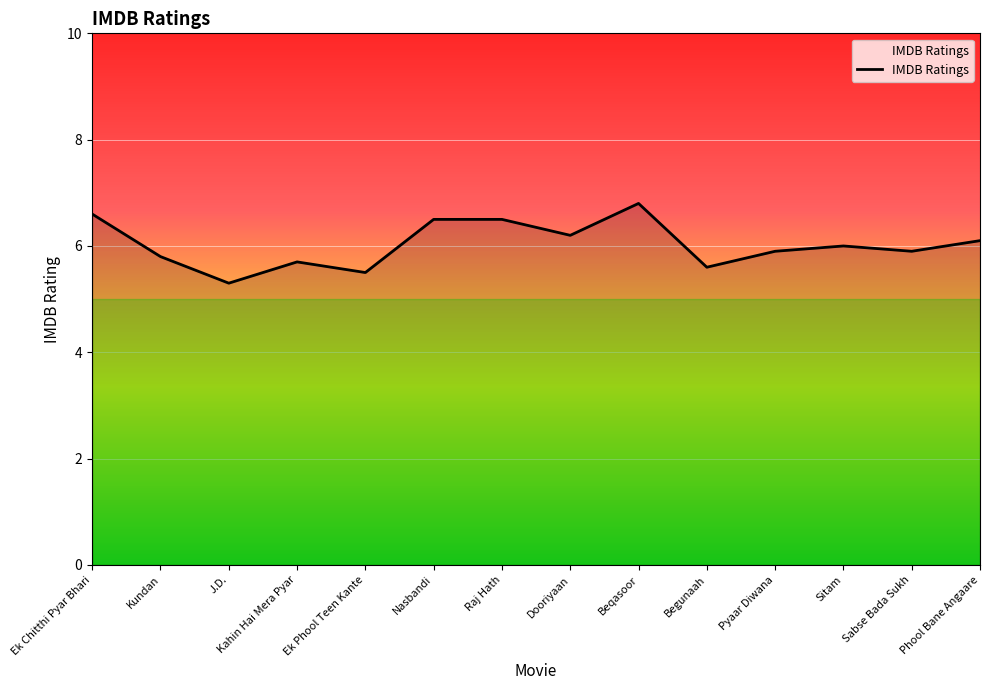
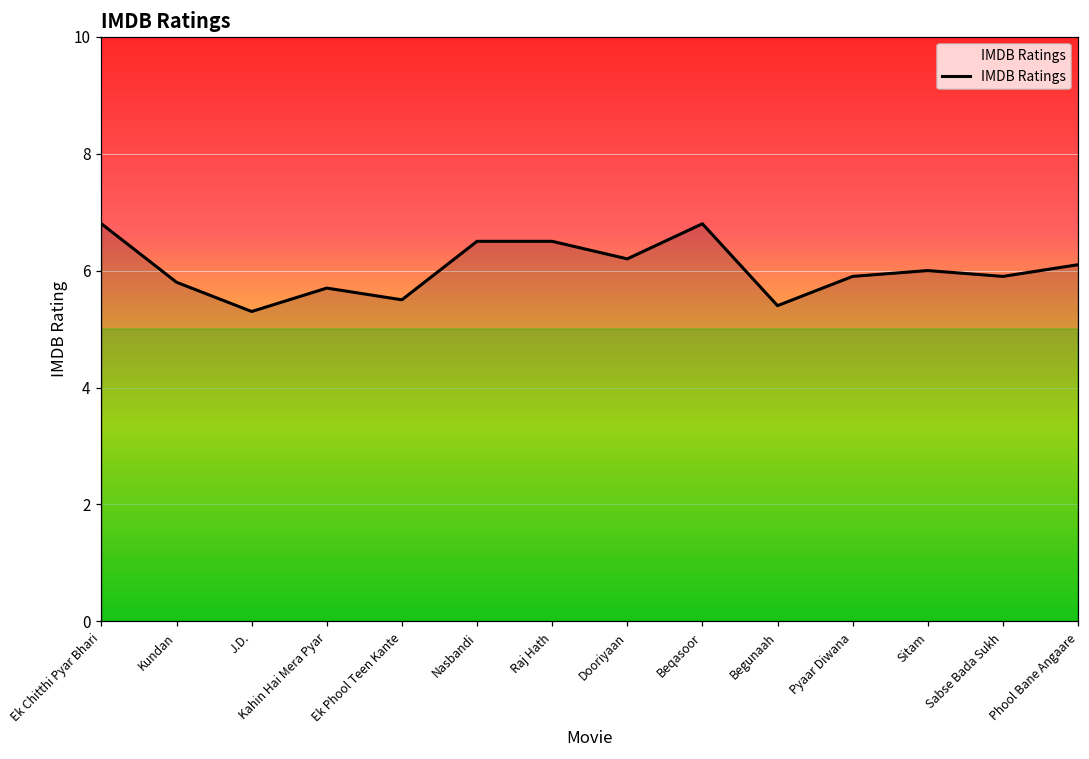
Ek Chitthi Pyar Bhari: 6.6 -> 6.8
Begunaah: 5.6 -> 5.4
